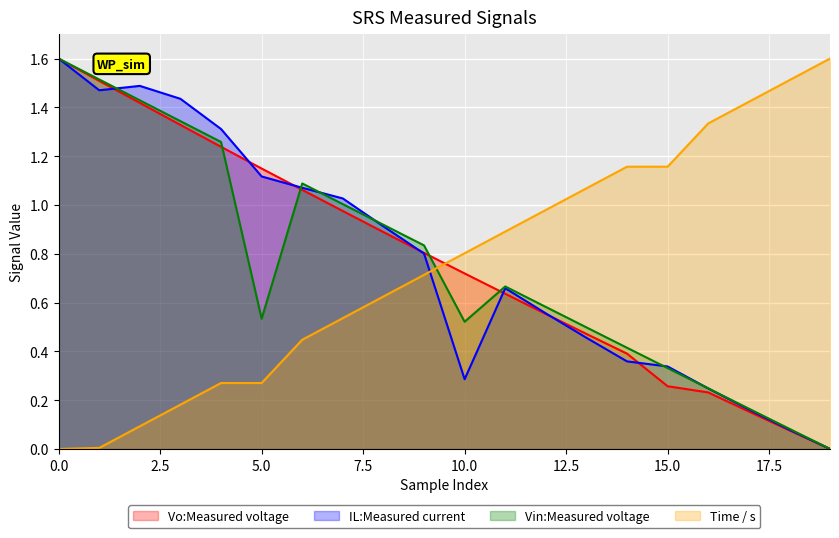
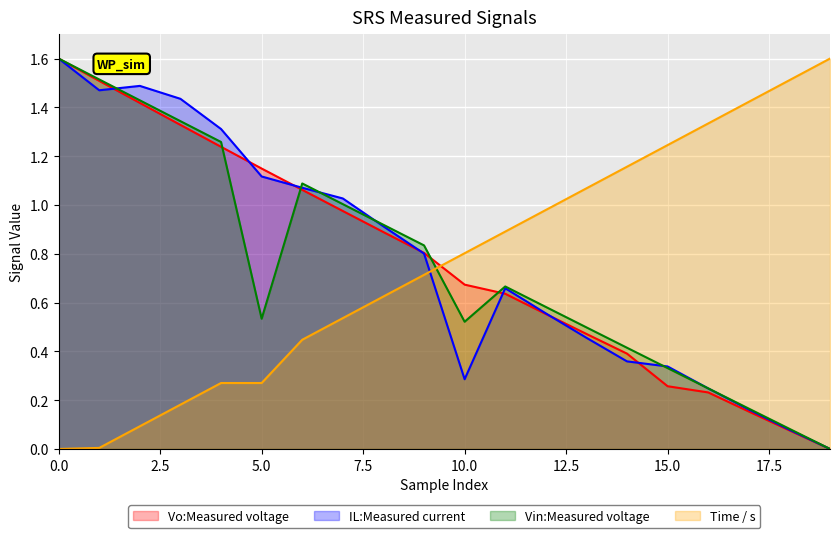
Vo:Measured voltage, 10.0: 0.72 -> 0.67
Time / s, 15.0: 1.16 -> 1.25
